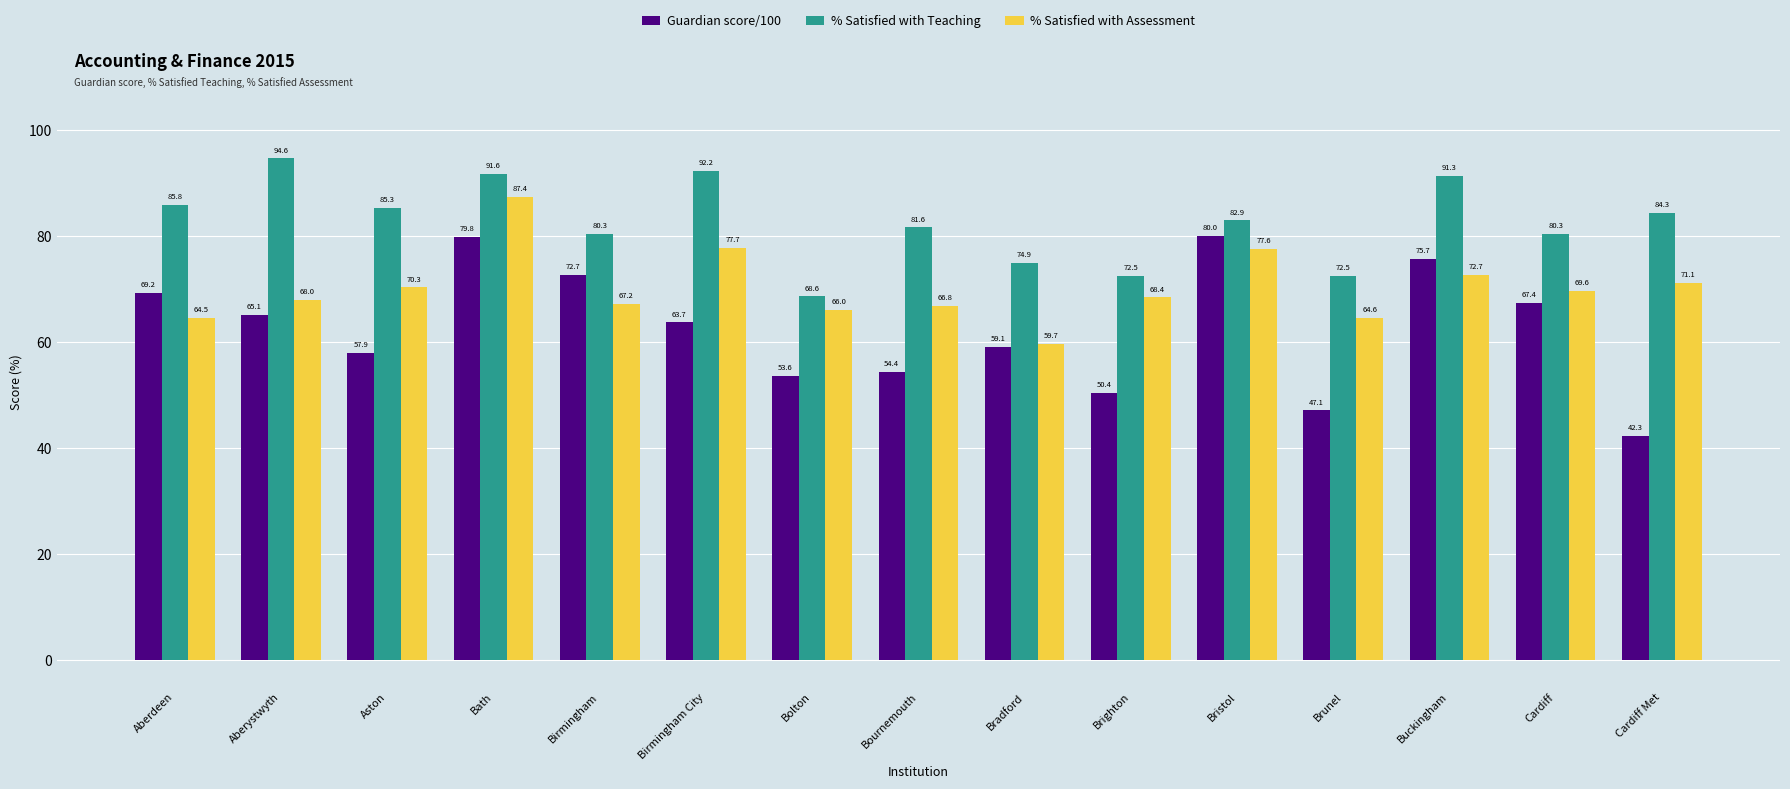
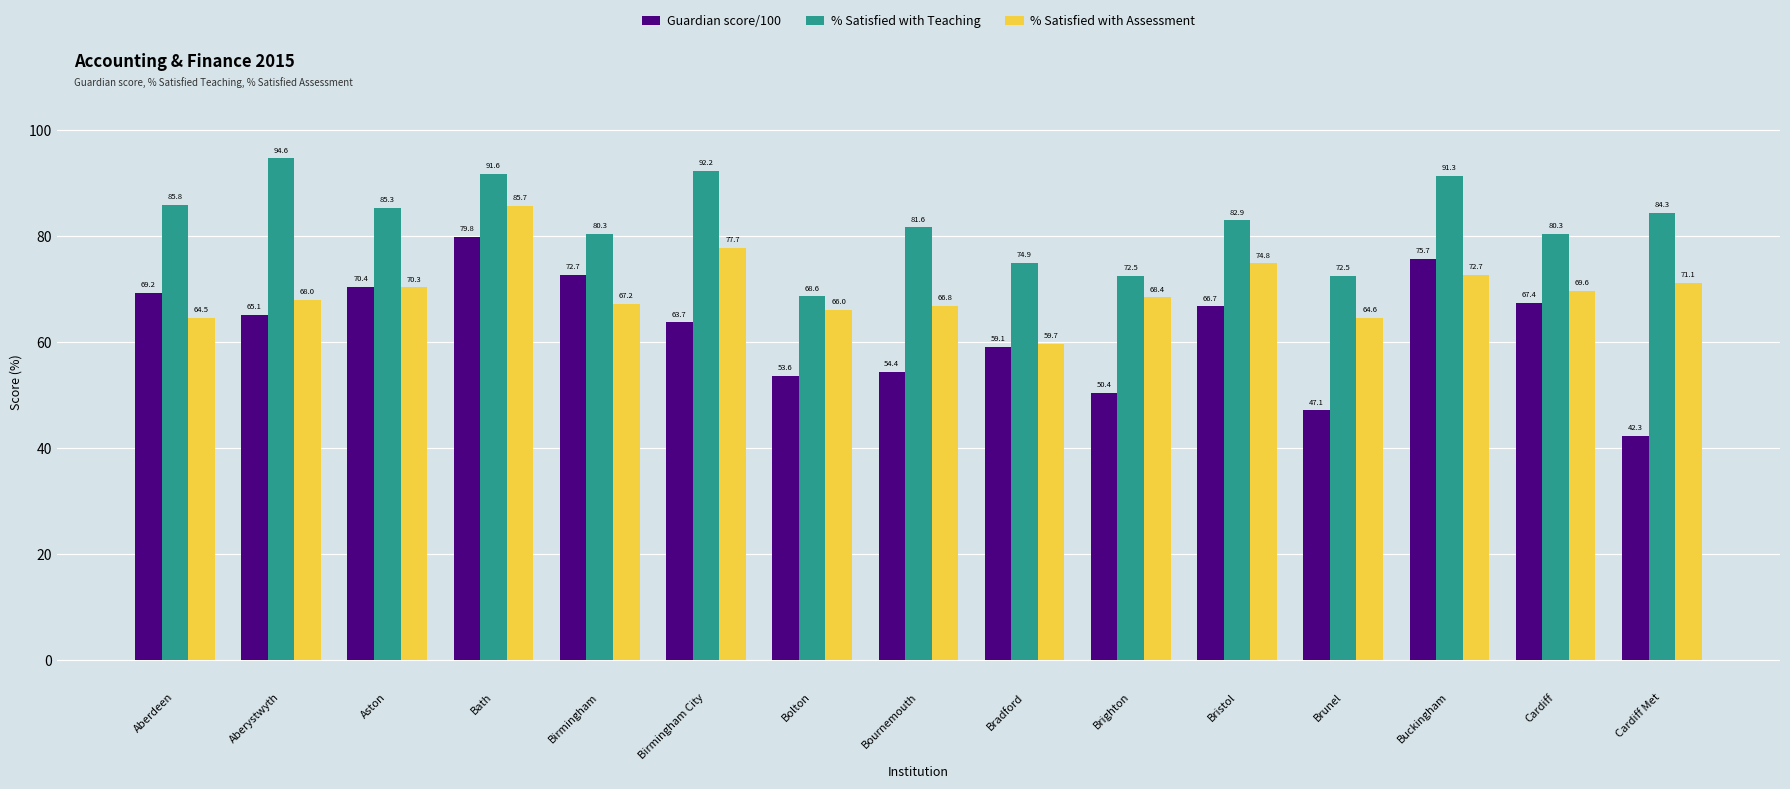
Guardian score/100, Aston: 57.9 -> 70.4
% Satisfied with Assessment, Bath: 87.4 -> 85.7
Guardian score/100, Bristol: 80.0 -> 66.7
% Satisfied with Assessment, Bristol: 77.6 -> 74.8
